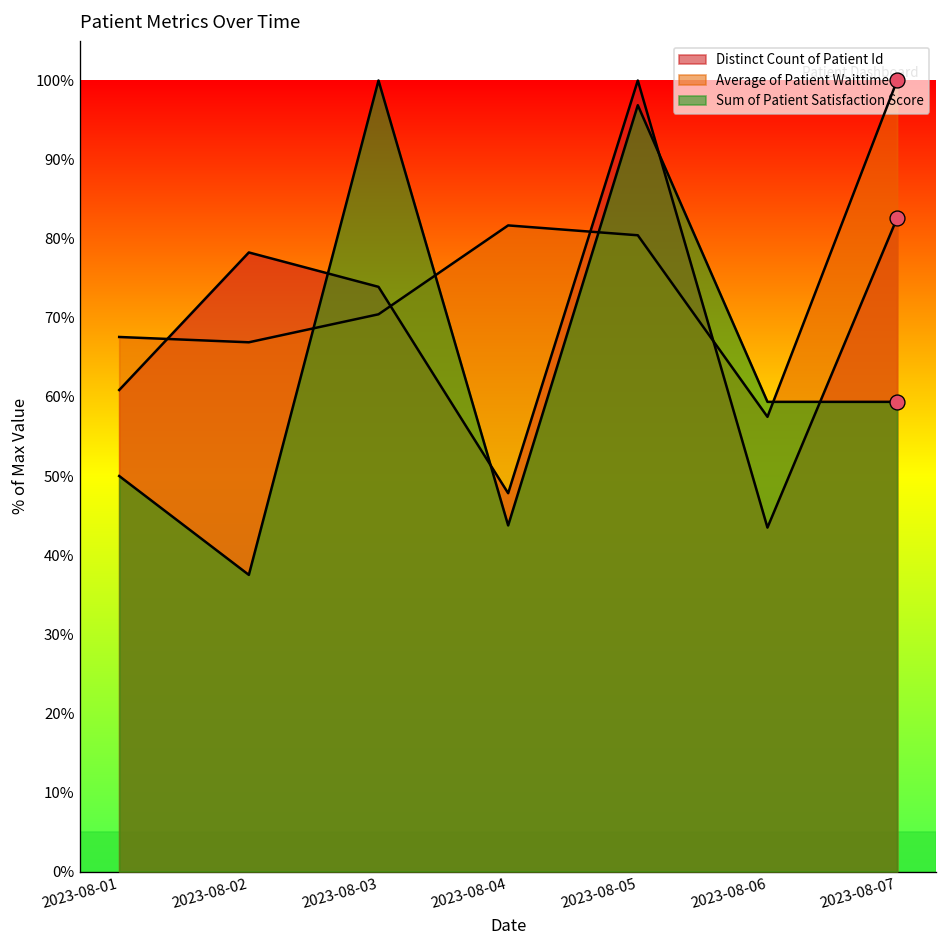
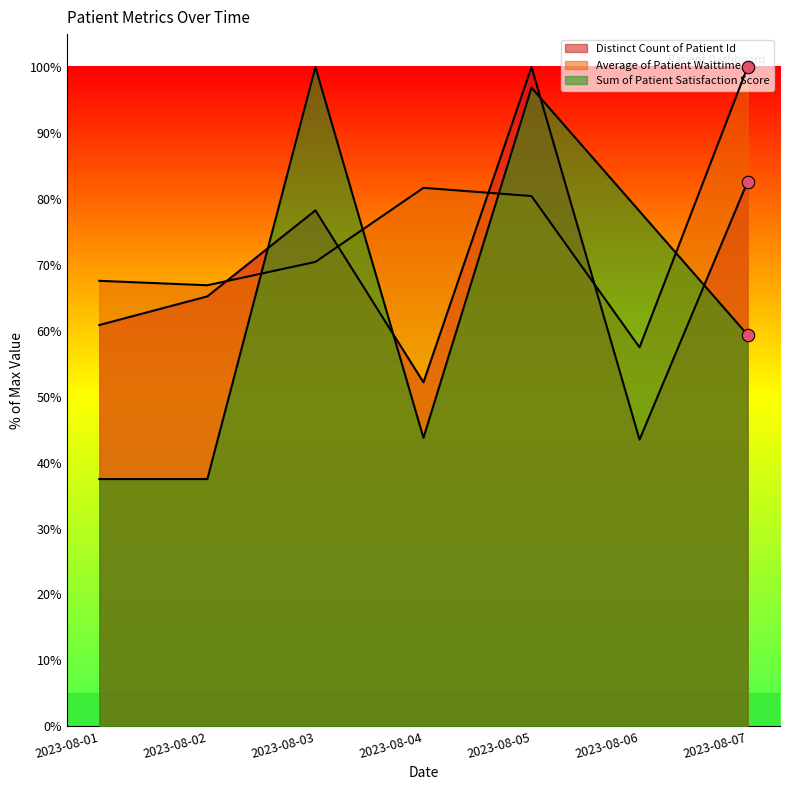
Sum of Patient Satisfaction Score, 2023-08-01: 50% -> 38%
Distinct Count of Patient Id, 2023-08-02: 78% -> 65%
Distinct Count of Patient Id, 2023-08-03: 74% -> 78%
Distinct Count of Patient Id, 2023-08-04: 48% -> 52%
Sum of Patient Satisfaction Score, 2023-08-06: 59% -> 78%
